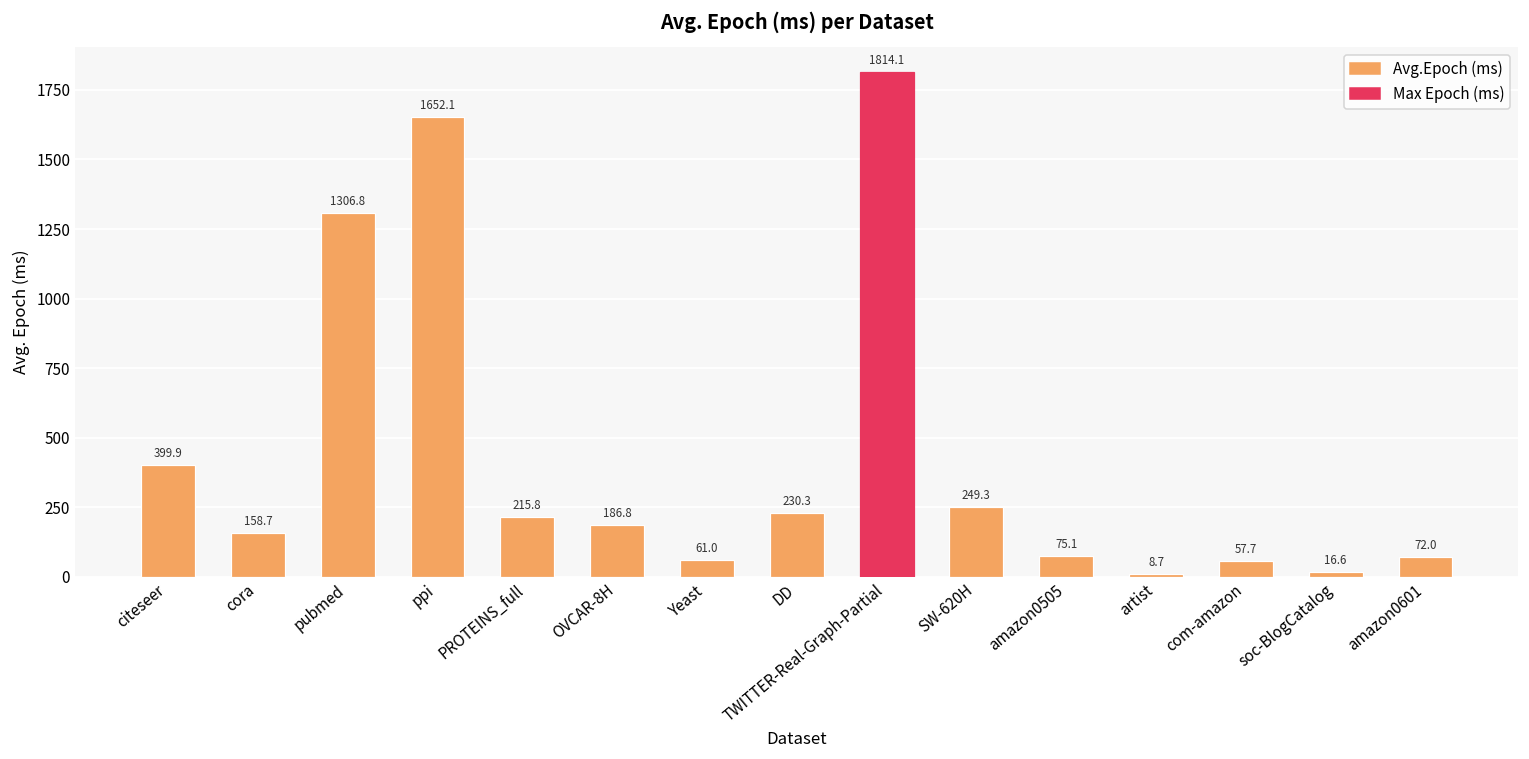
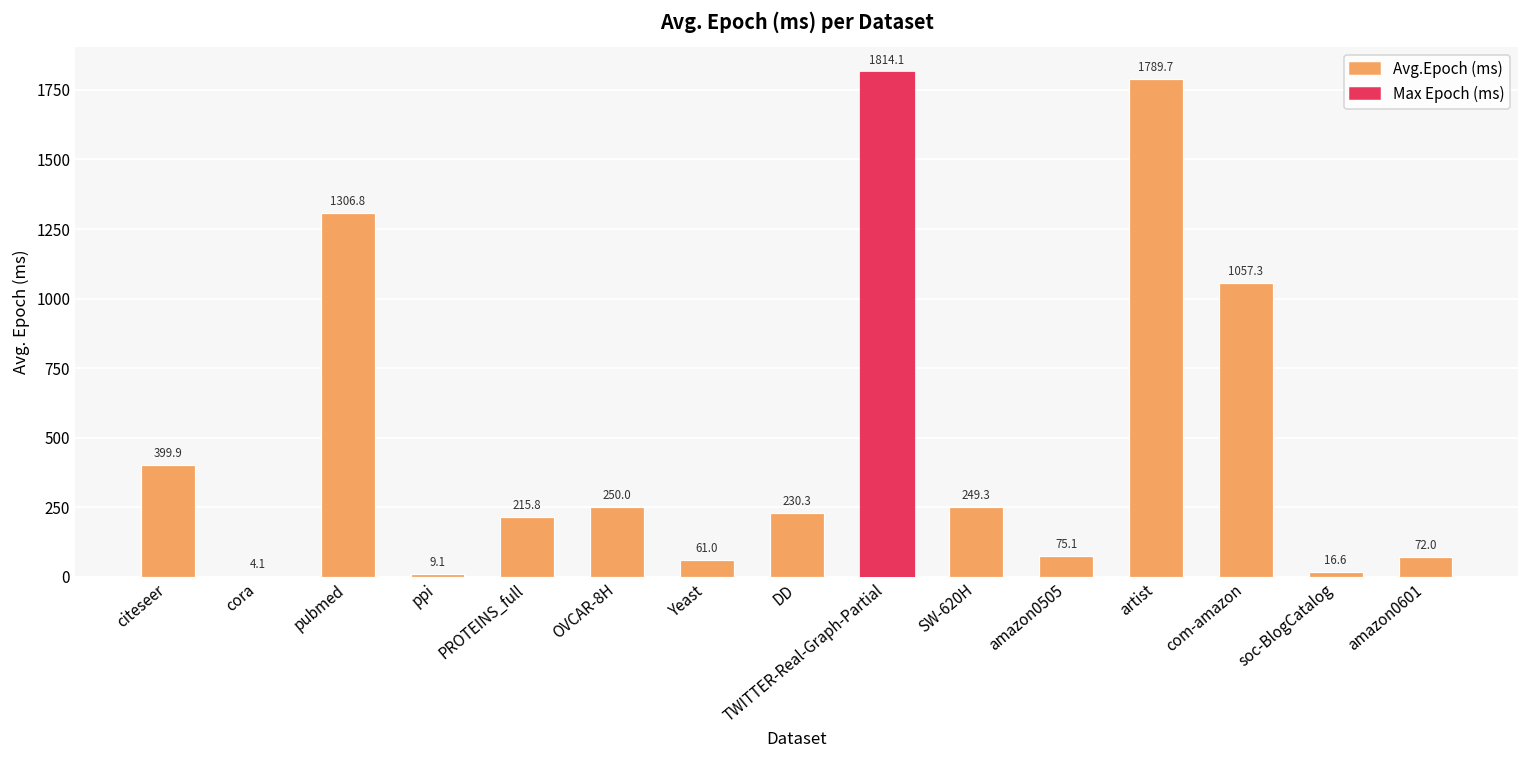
cora: 158.7 -> 4.1
ppi: 1652.1 -> 9.1
OVCAR-8H: 186.8 -> 250.0
artist: 8.7 -> 1789.7
com-amazon: 57.7 -> 1057.3
